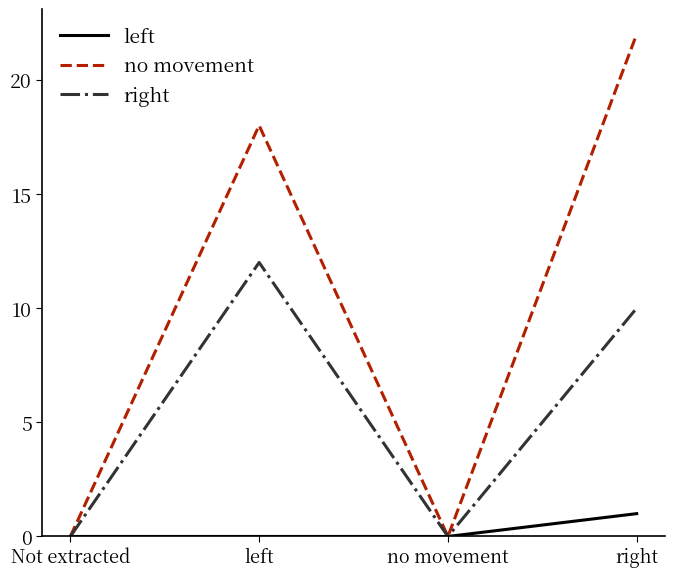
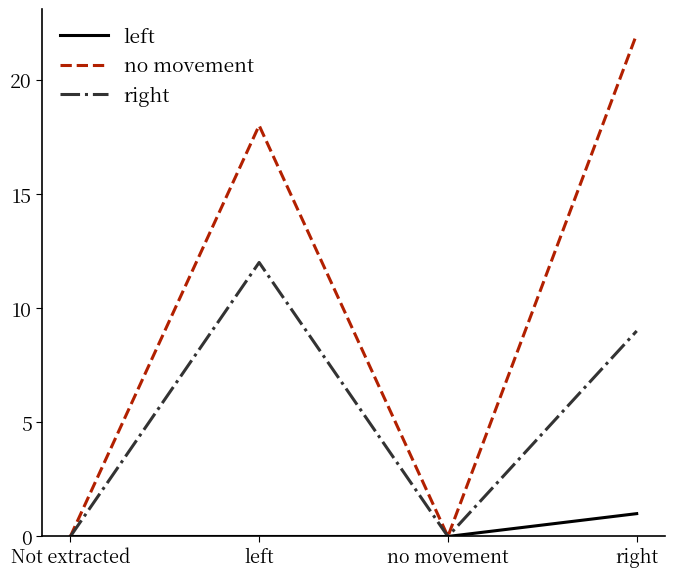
right, right: 10 -> 9
